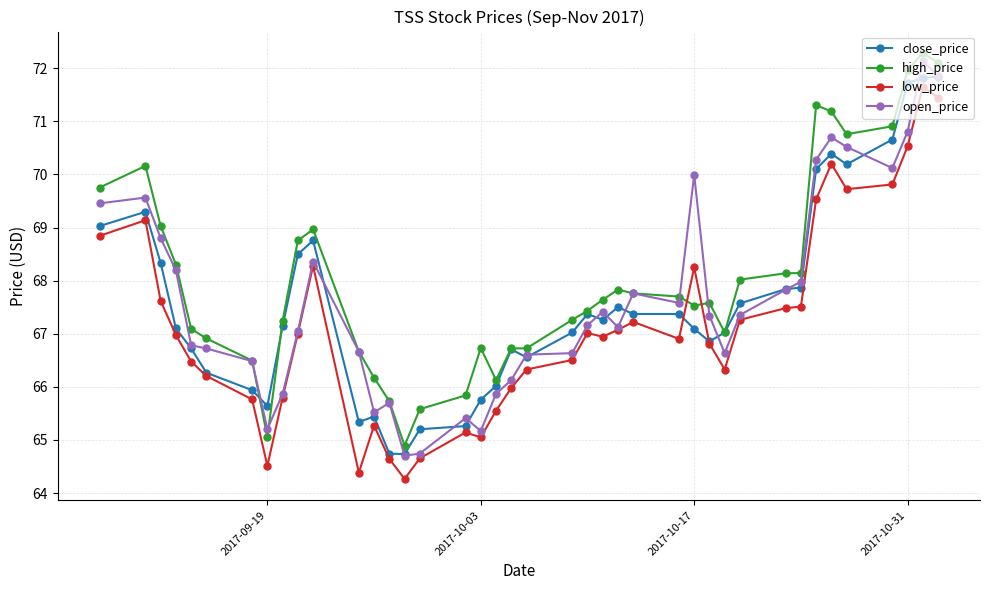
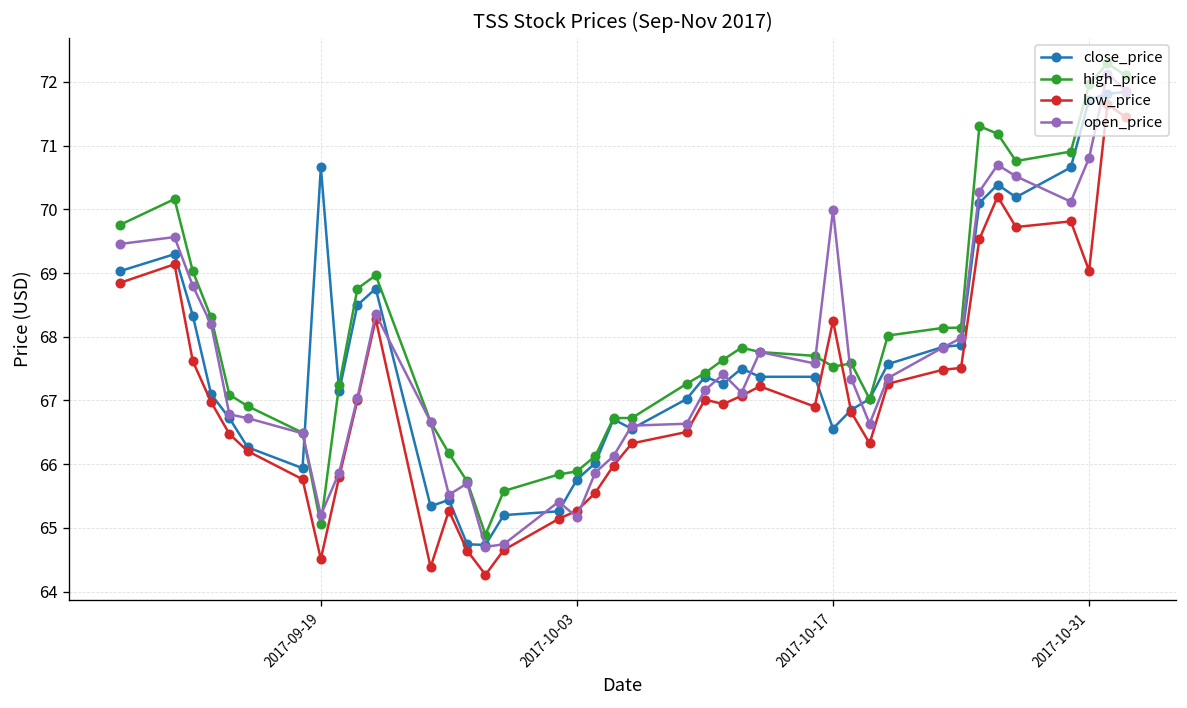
close_price, 2017-09-19: 65.6 -> 70.7
high_price, 2017-10-03: 66.7 -> 65.9
low_price, 2017-10-03: 65.0 -> 65.3
close_price, 2017-10-17: 67.1 -> 66.6
low_price, 2017-10-31: 70.5 -> 69.0
